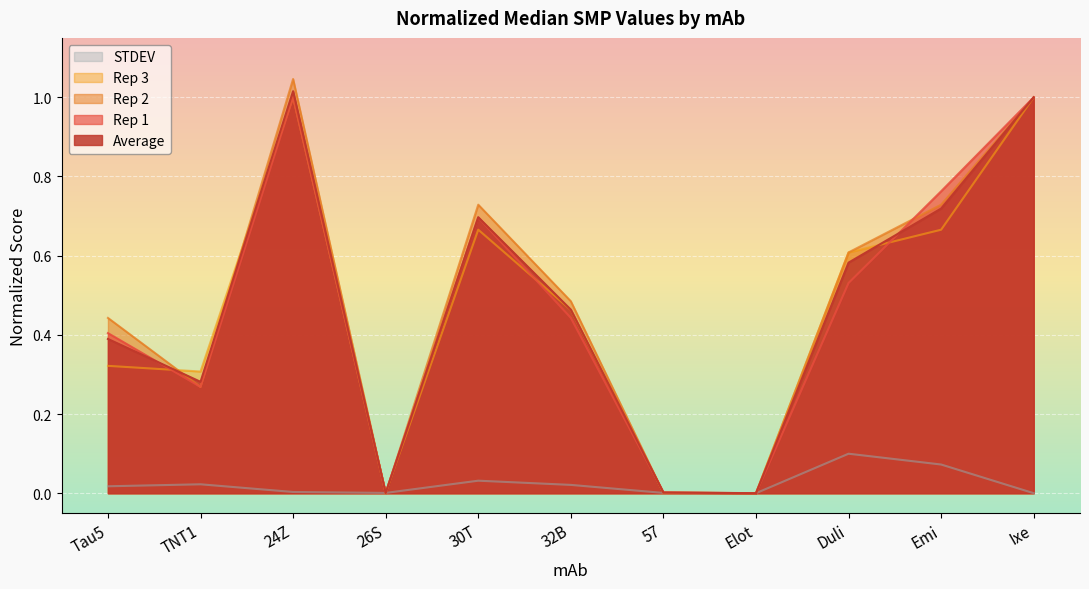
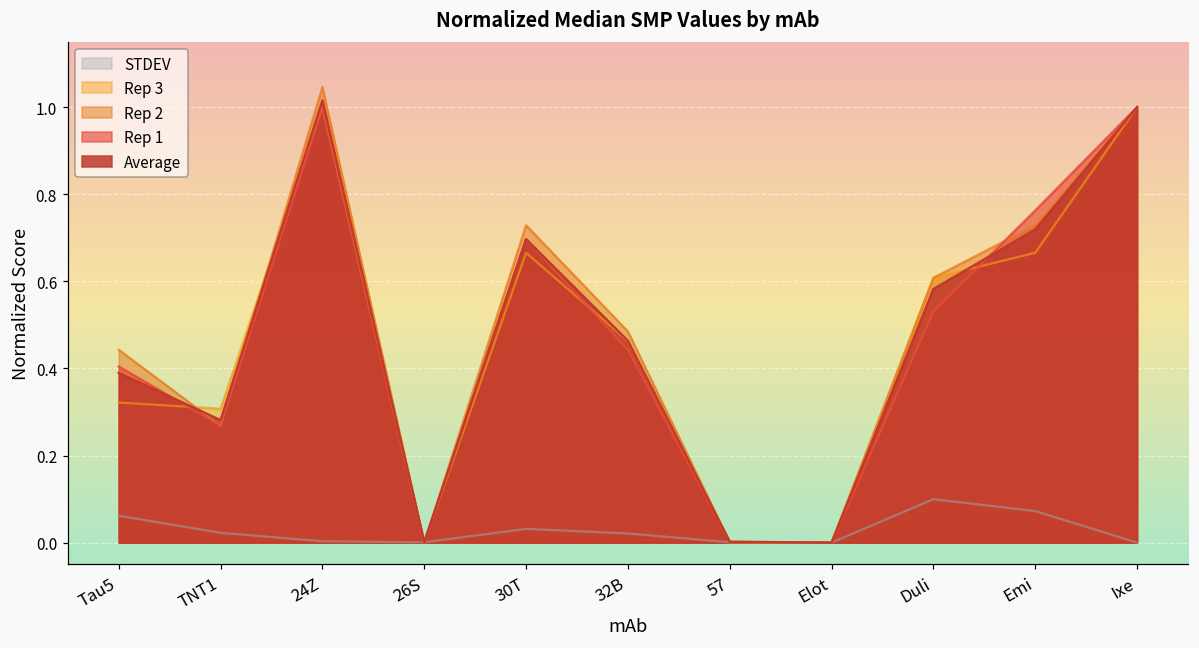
STDEV, Tau5: 0.02 -> 0.06
